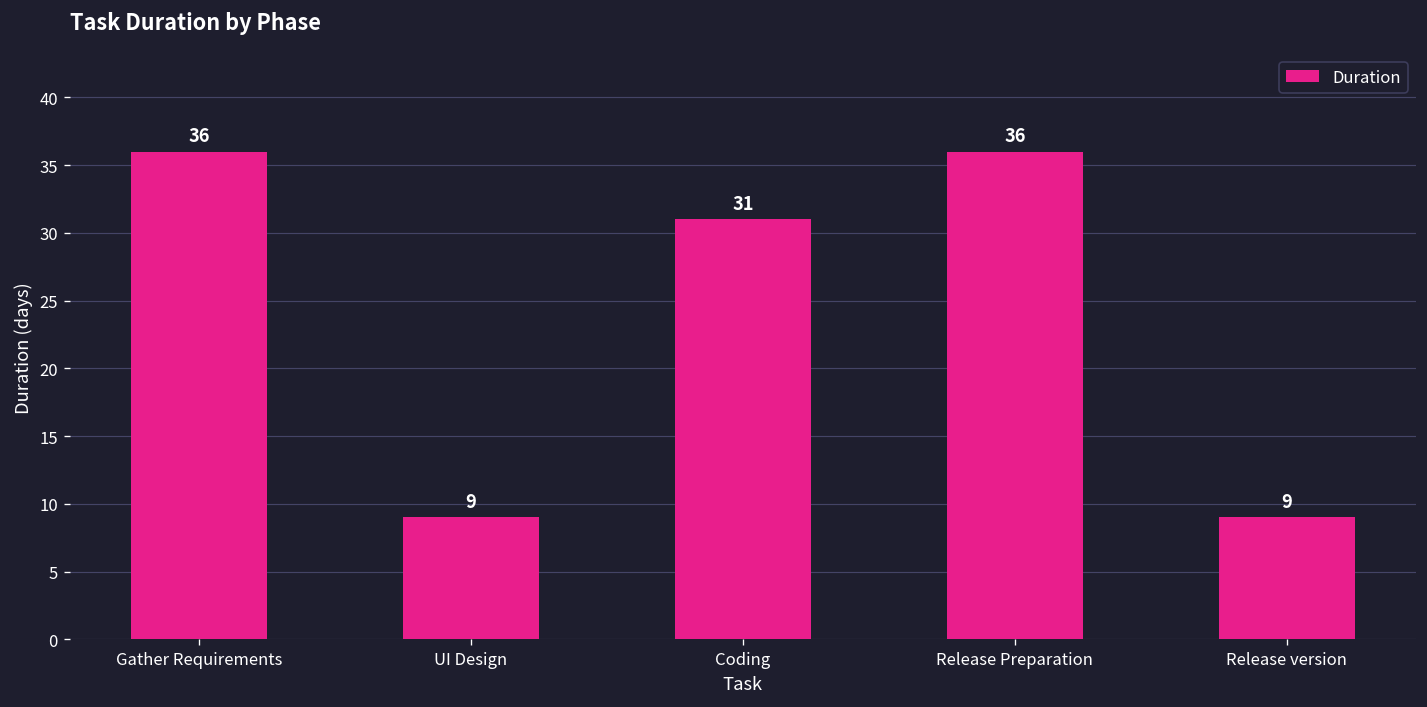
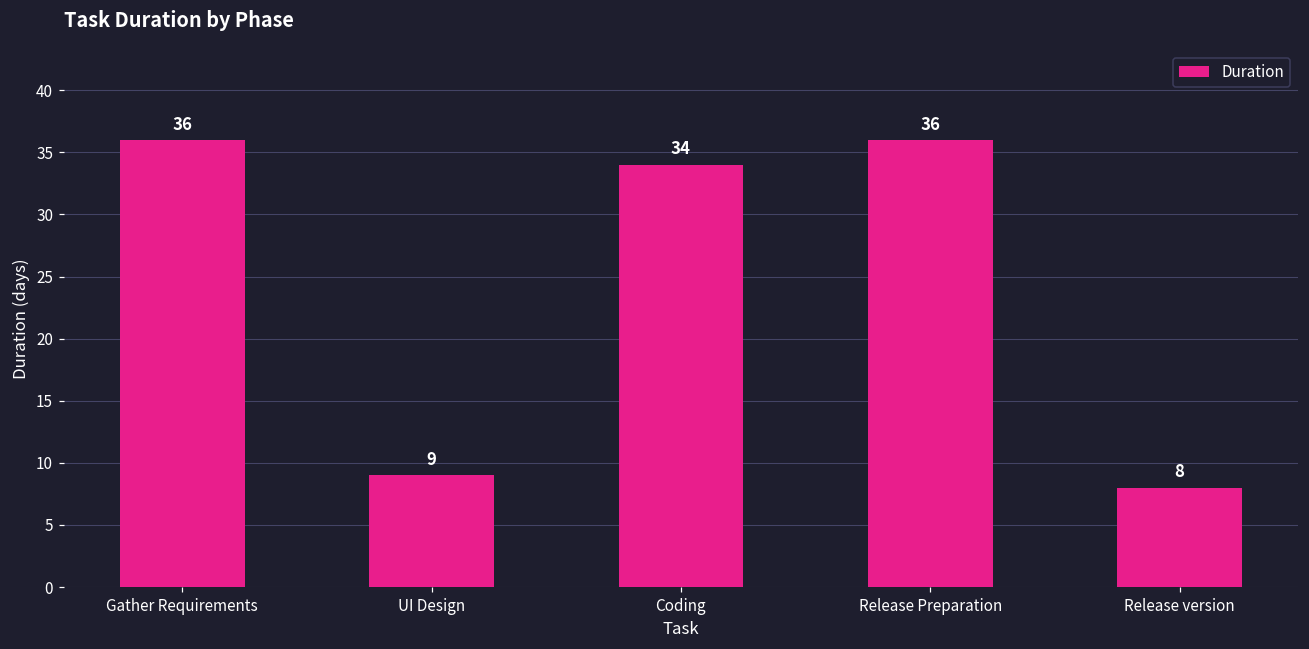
Coding: 31 -> 34
Release version: 9 -> 8
